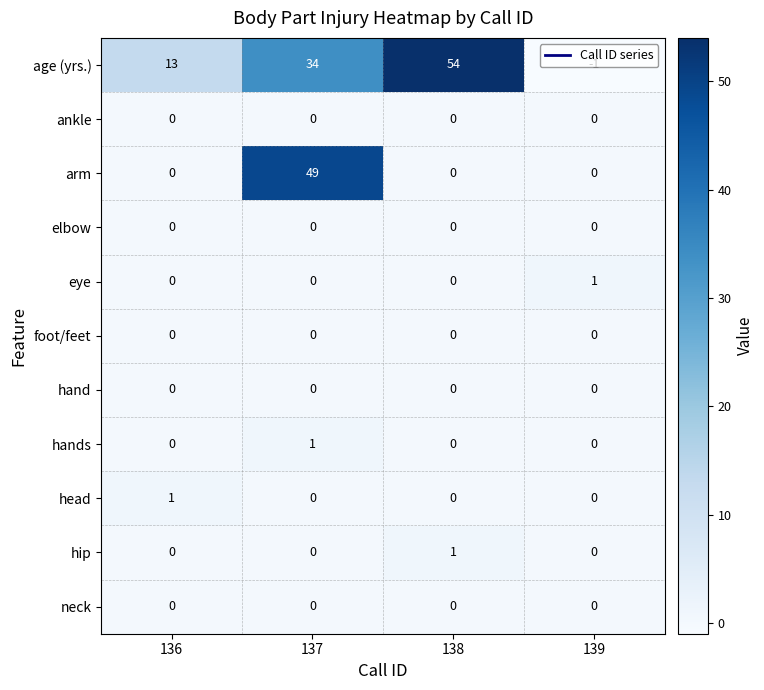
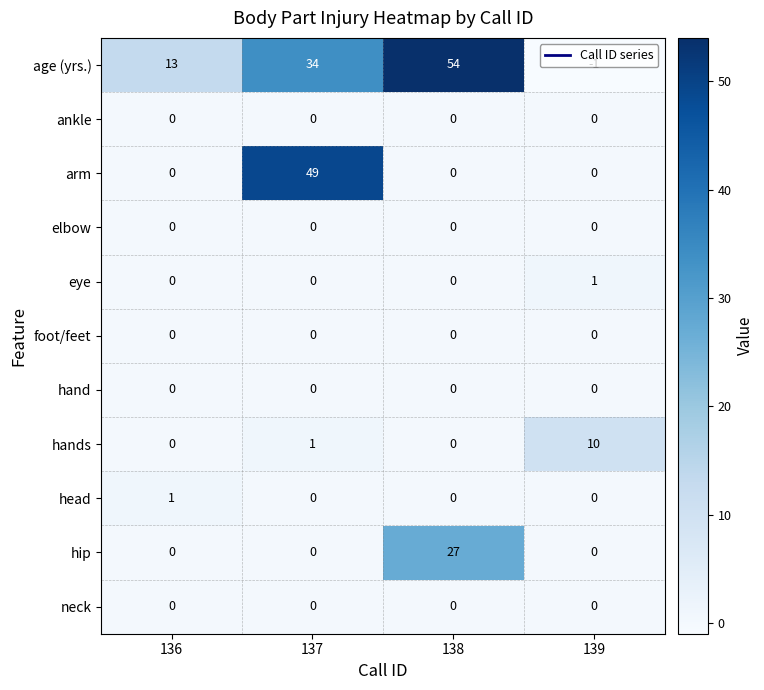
hands, 139: 0 -> 10
hip, 138: 1 -> 27
